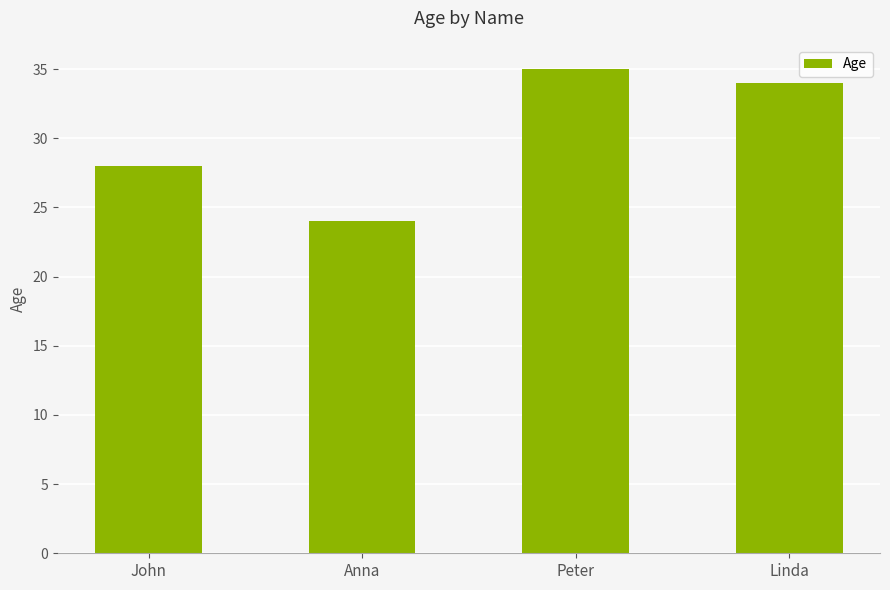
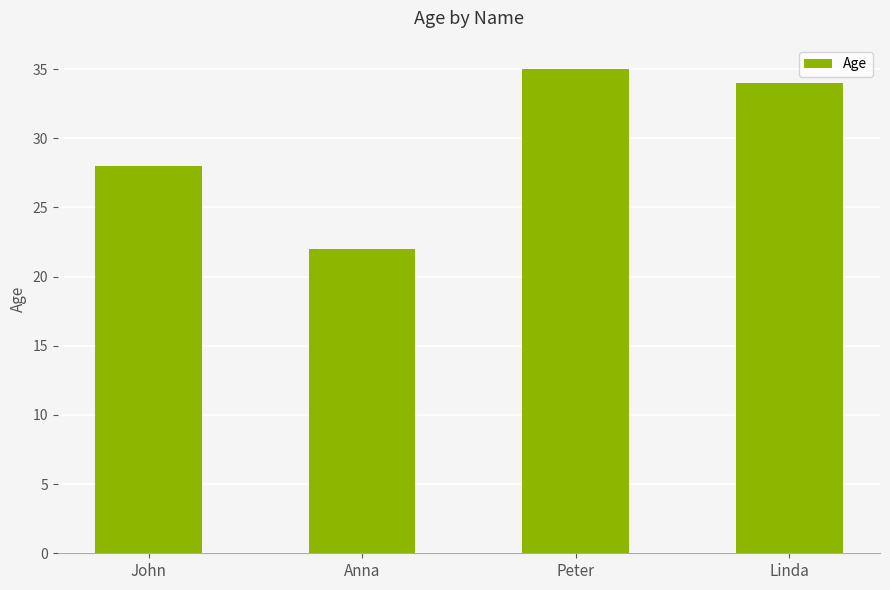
Anna: 24 -> 22
